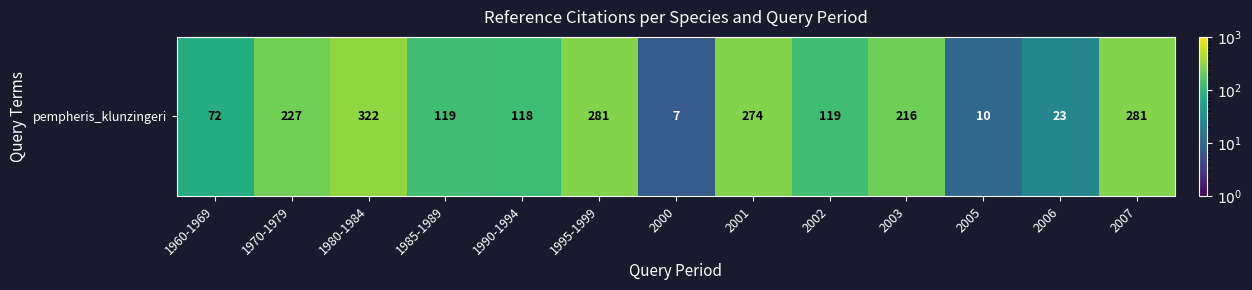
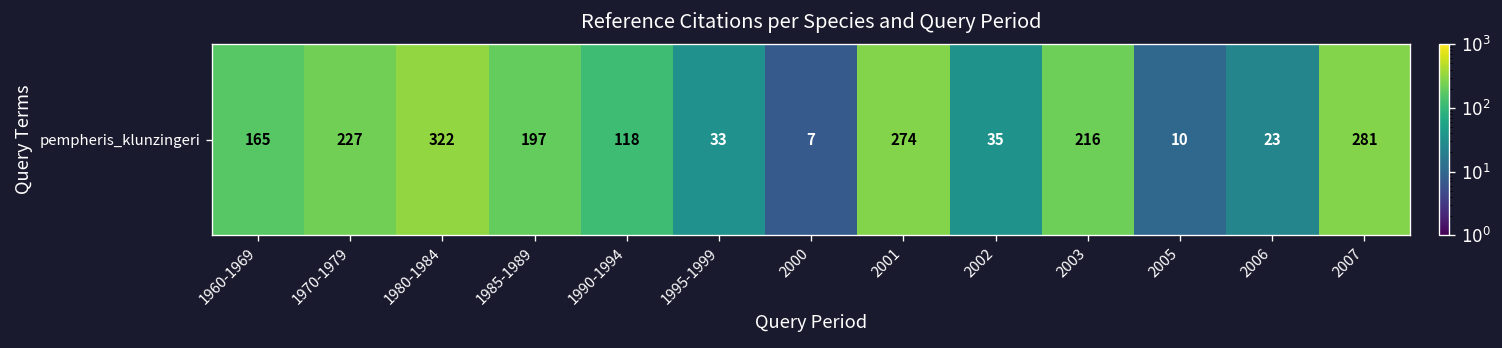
pempheris_klunzingeri, 1960-1969: 72 -> 165
pempheris_klunzingeri, 1985-1989: 119 -> 197
pempheris_klunzingeri, 1995-1999: 281 -> 33
pempheris_klunzingeri, 2002: 119 -> 35
